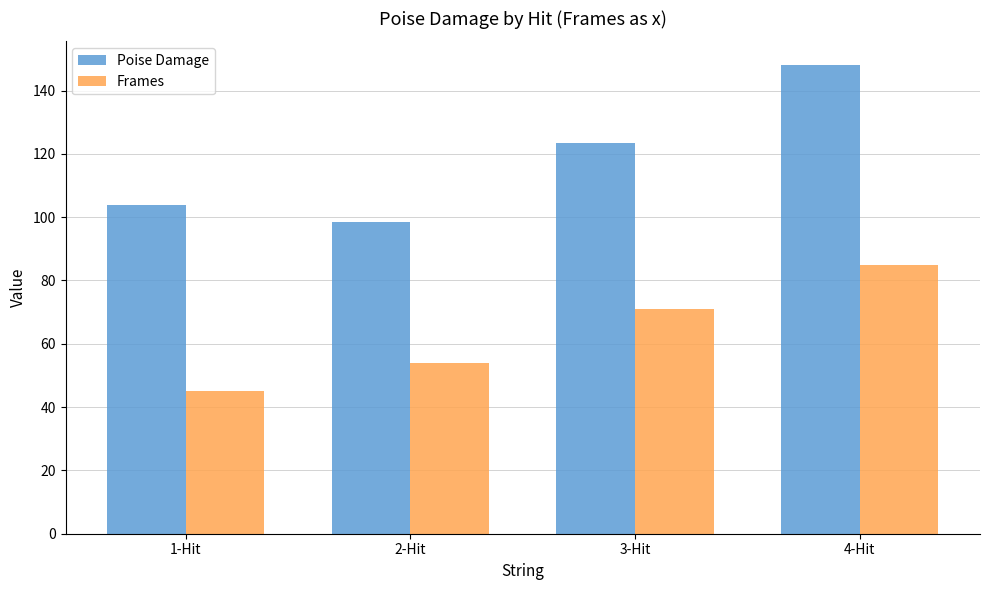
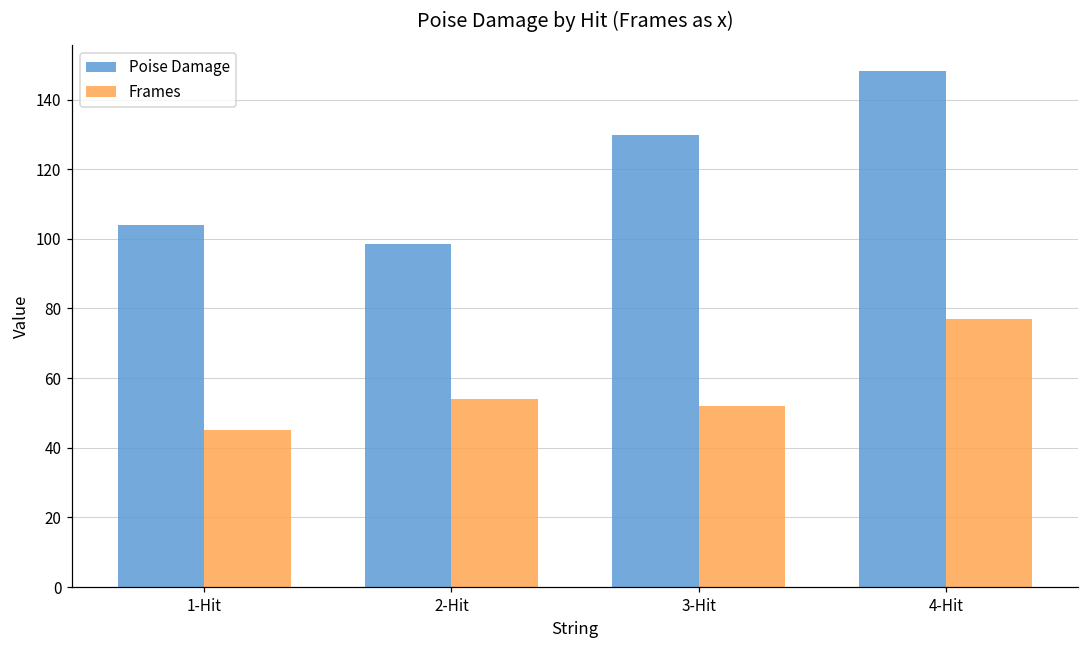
Poise Damage, 3-Hit: 124 -> 130
Frames, 3-Hit: 71 -> 52
Frames, 4-Hit: 85 -> 77
